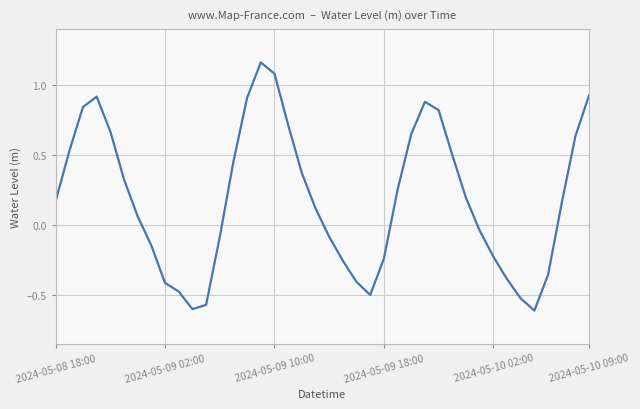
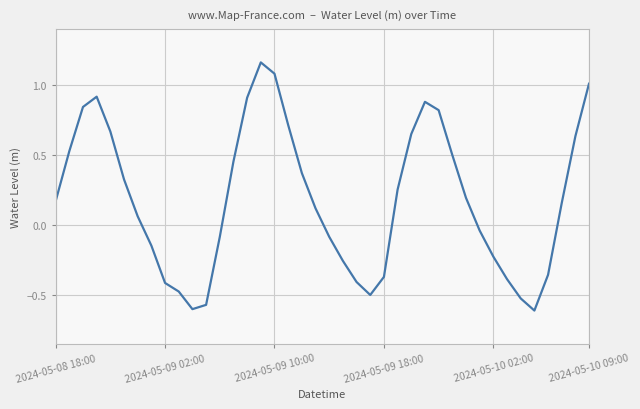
2024-05-09 18:00: -0.24 -> -0.37
2024-05-10 09:00: 0.93 -> 1.01
